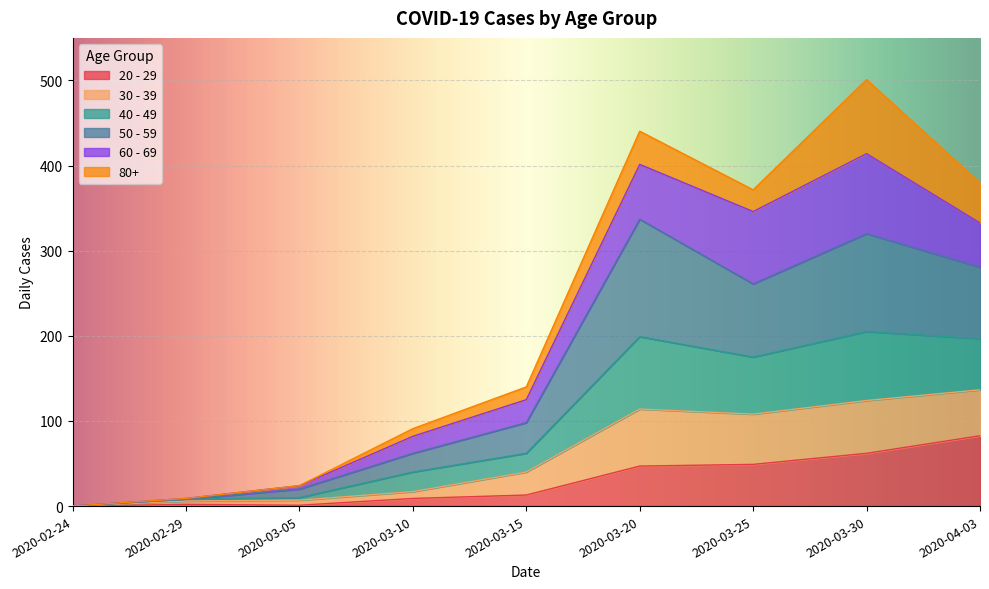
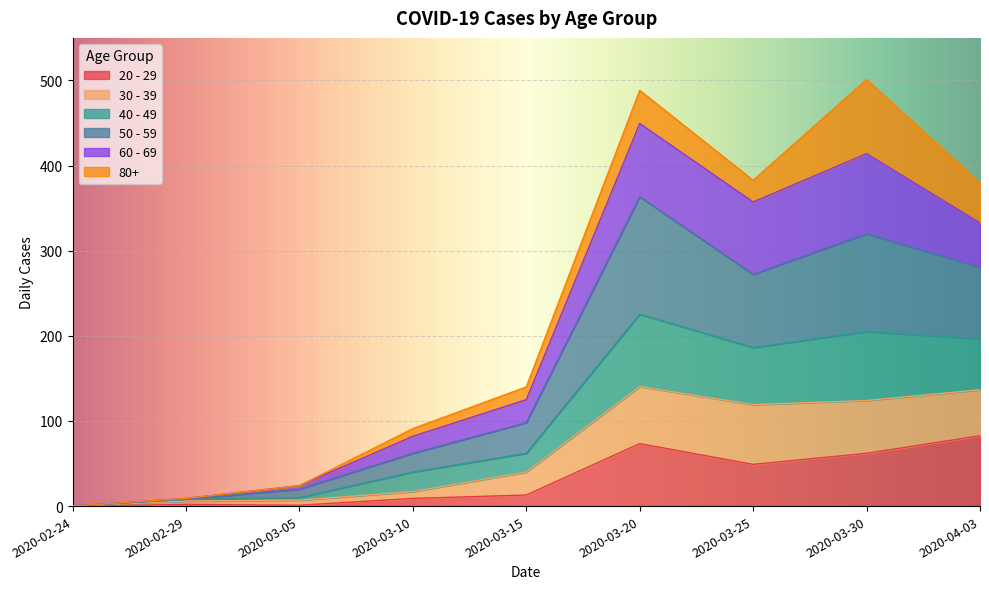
20 - 29, 2020-03-20: 50 -> 70
60 - 69, 2020-03-20: 60 -> 90
30 - 39, 2020-03-25: 60 -> 70
